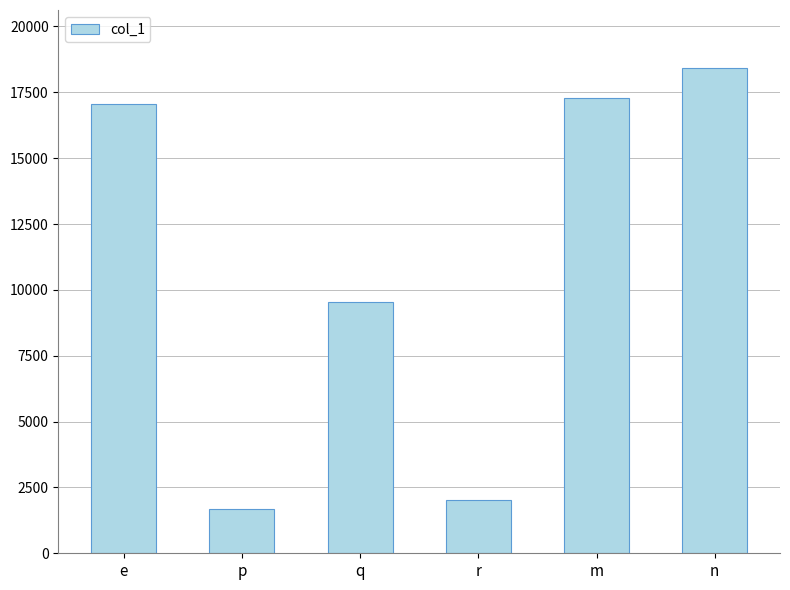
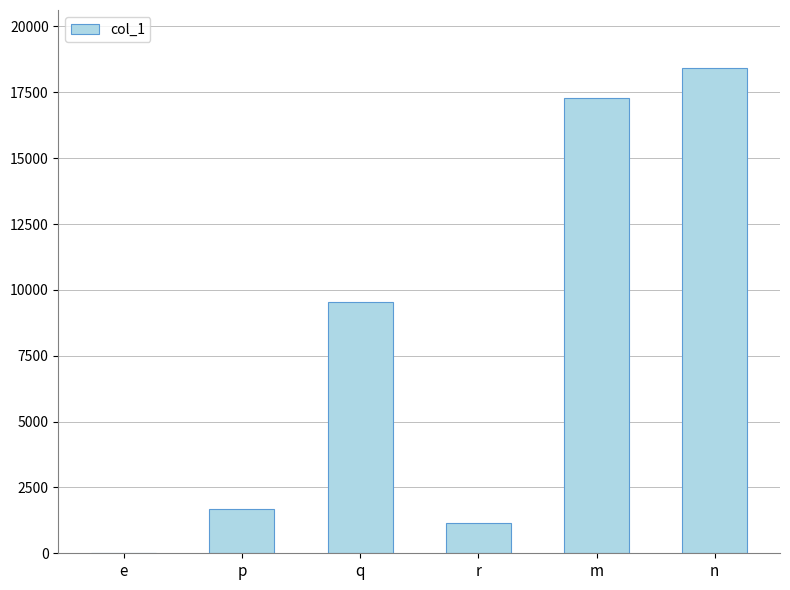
e: 17100 -> 0
r: 2000 -> 1200
